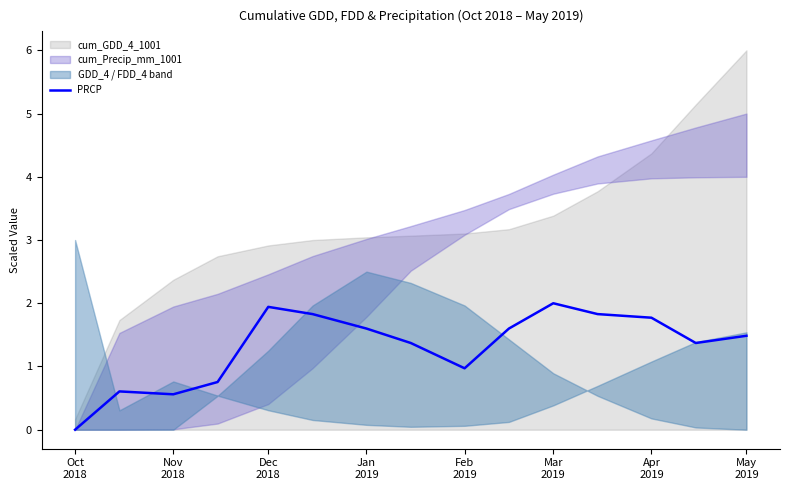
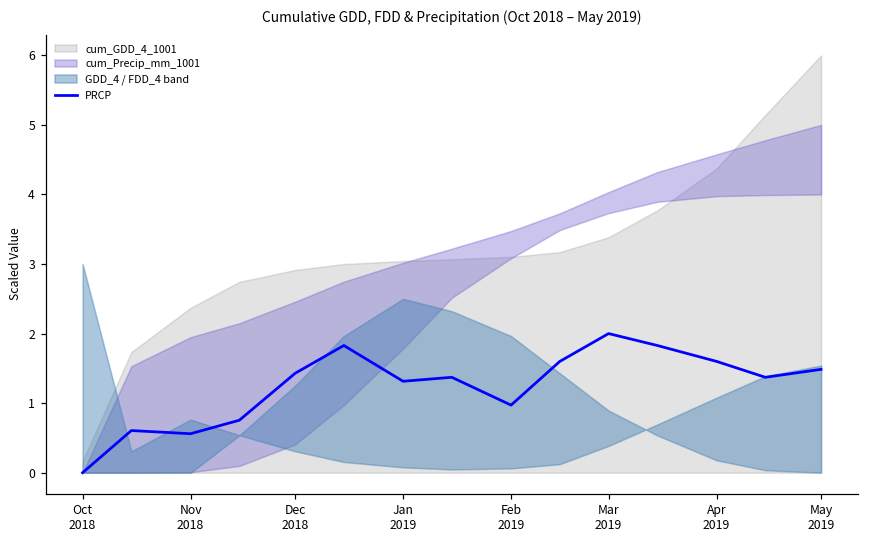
PRCP, Dec 2018: 1.9 -> 1.4
PRCP, Jan 2019: 1.6 -> 1.3
PRCP, Apr 2019: 1.8 -> 1.6
